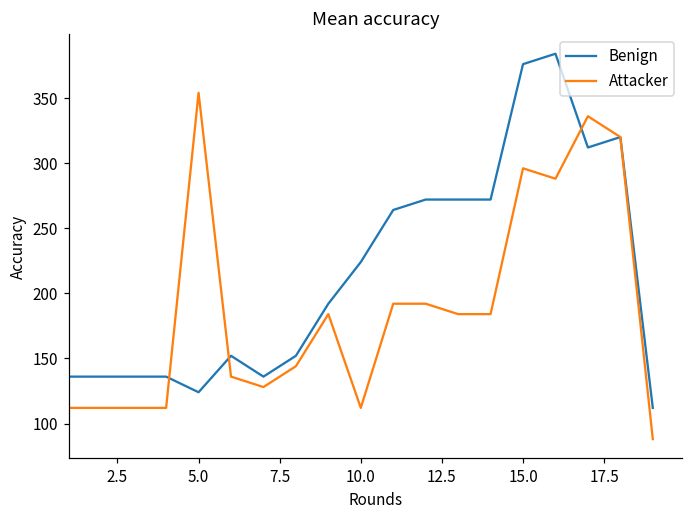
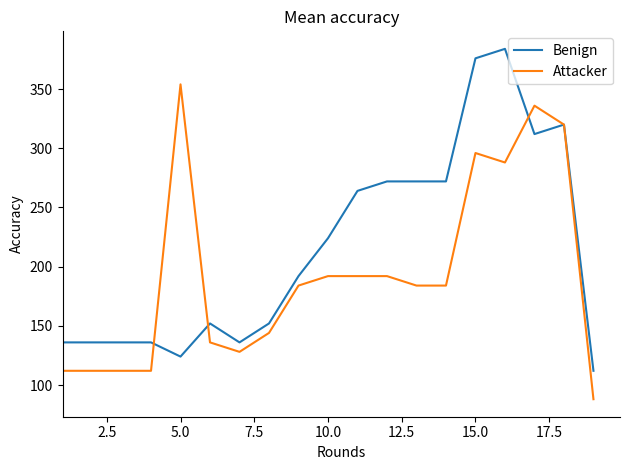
Attacker, 10.0: 112 -> 192
